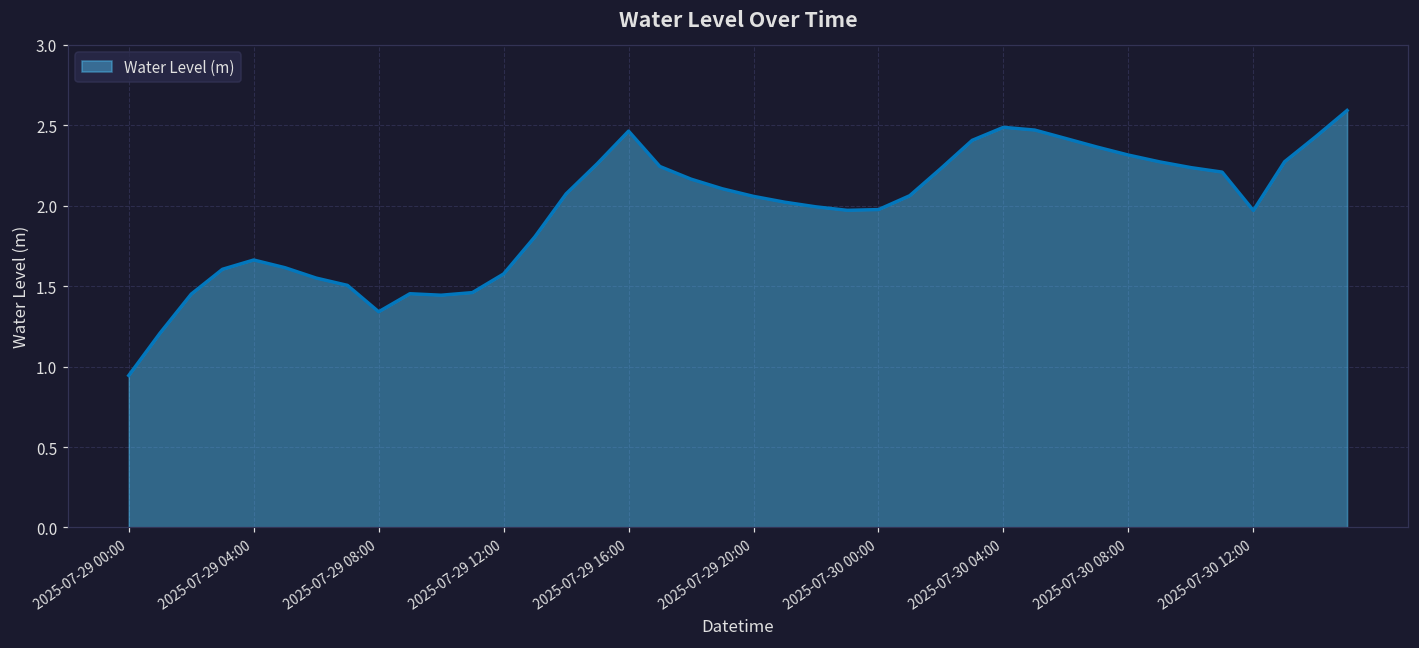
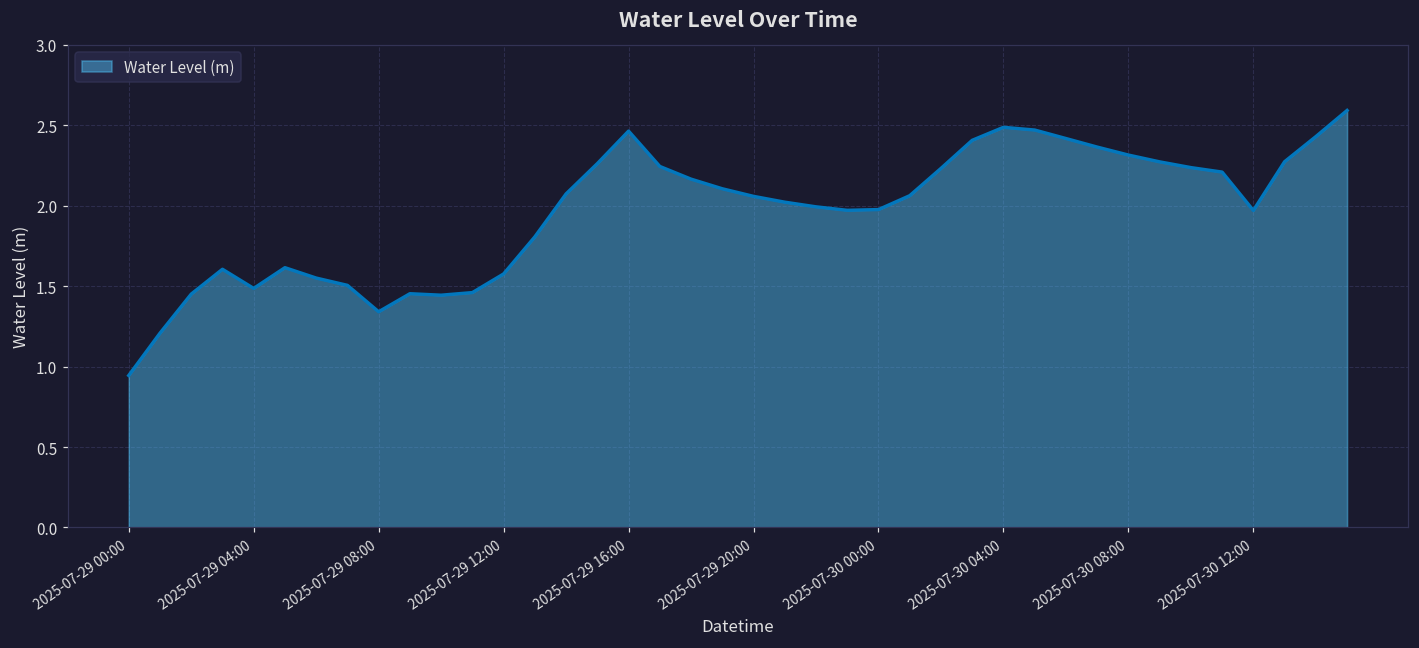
2025-07-29 04:00: 1.66 -> 1.49
